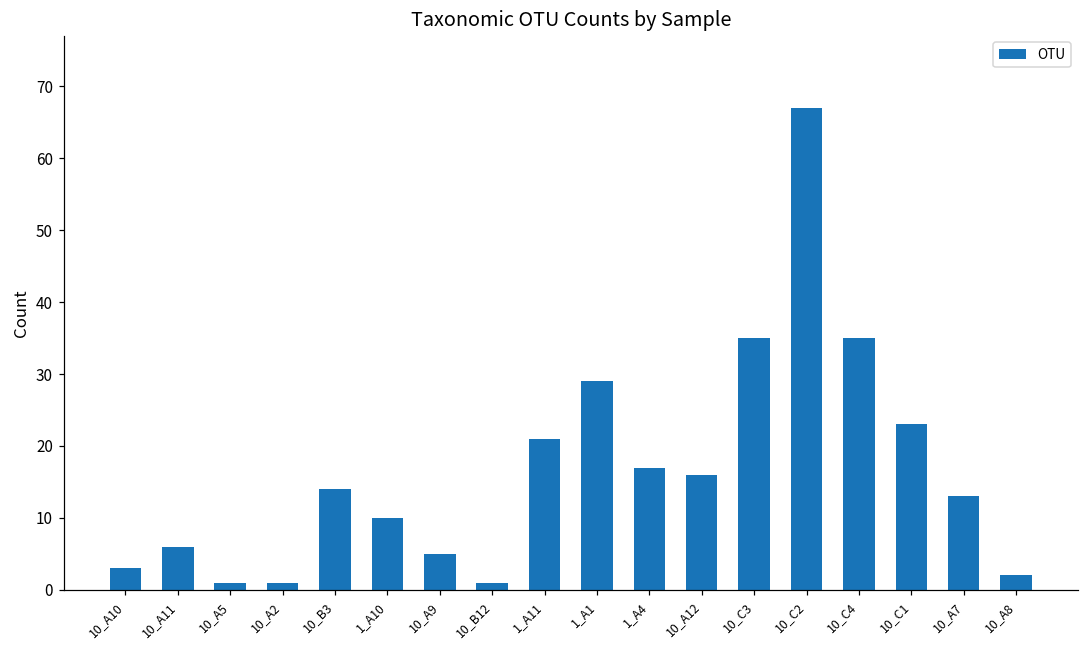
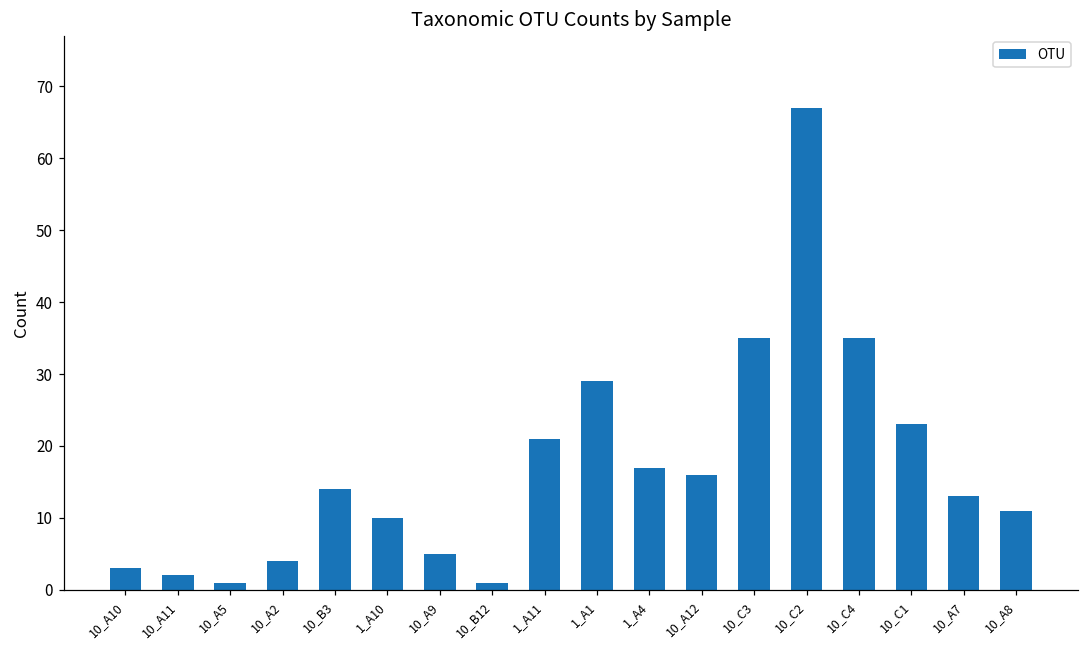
10_A11: 6 -> 2
10_A2: 1 -> 4
10_A8: 2 -> 11
